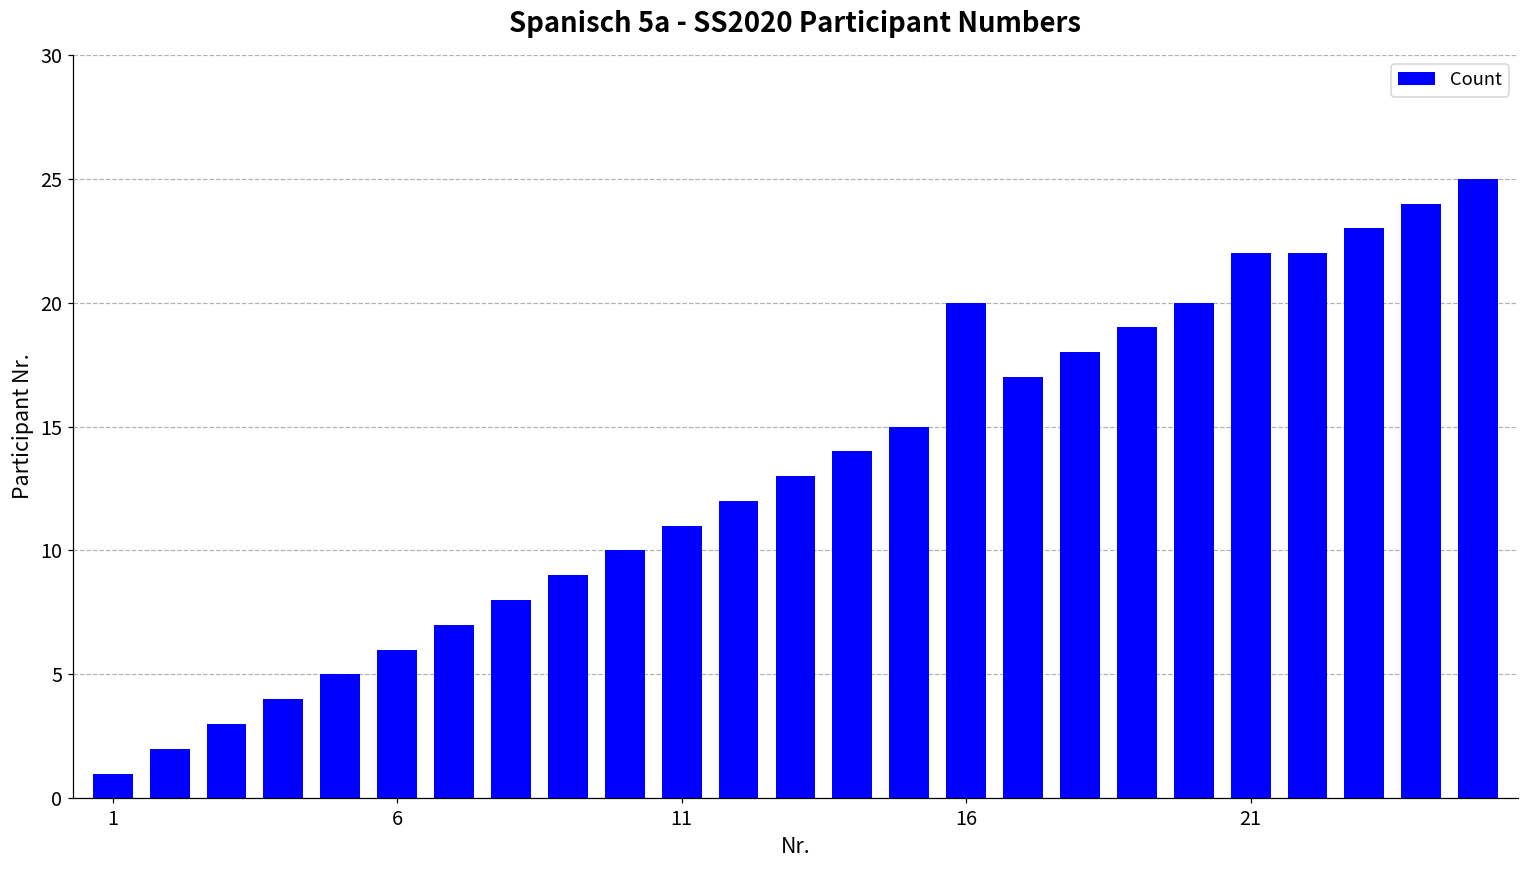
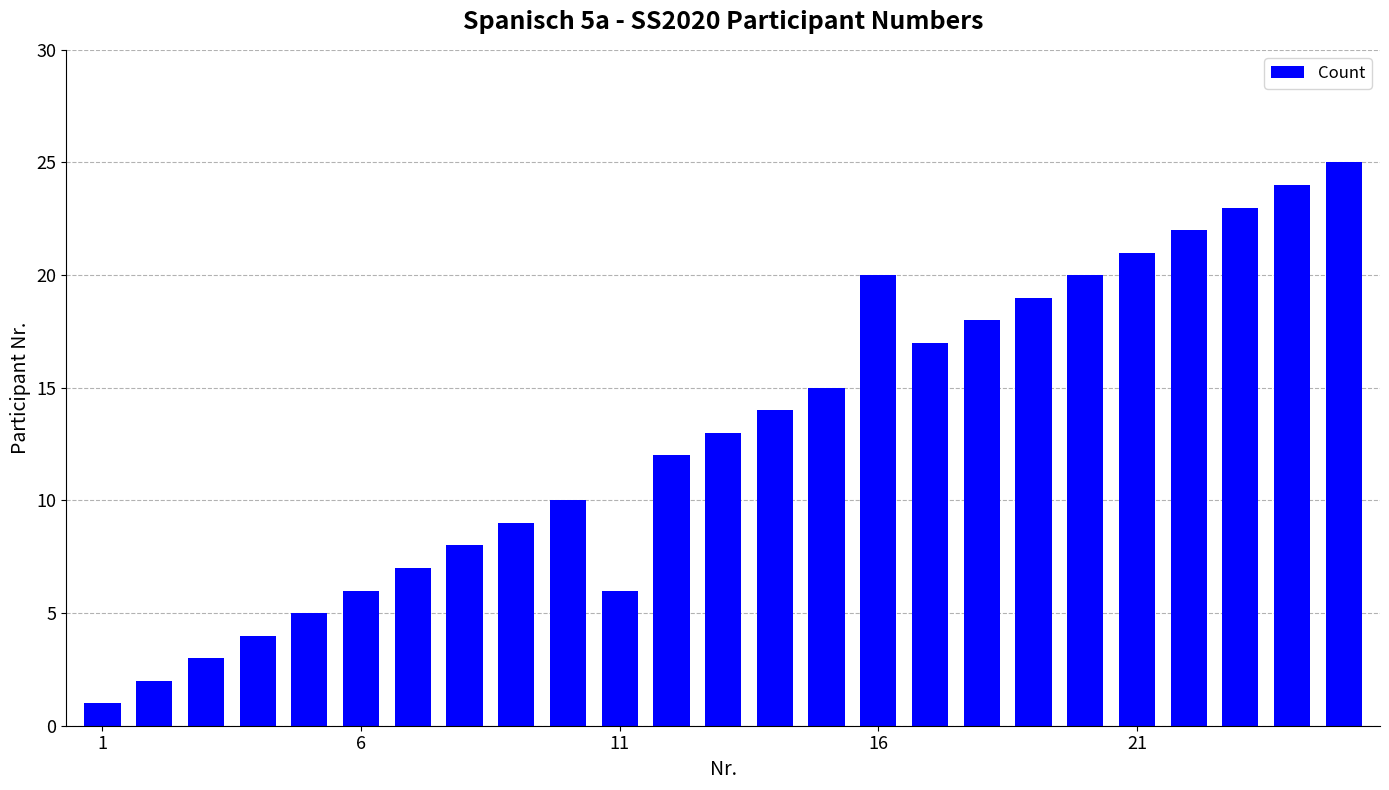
11: 11 -> 6
21: 22 -> 21
